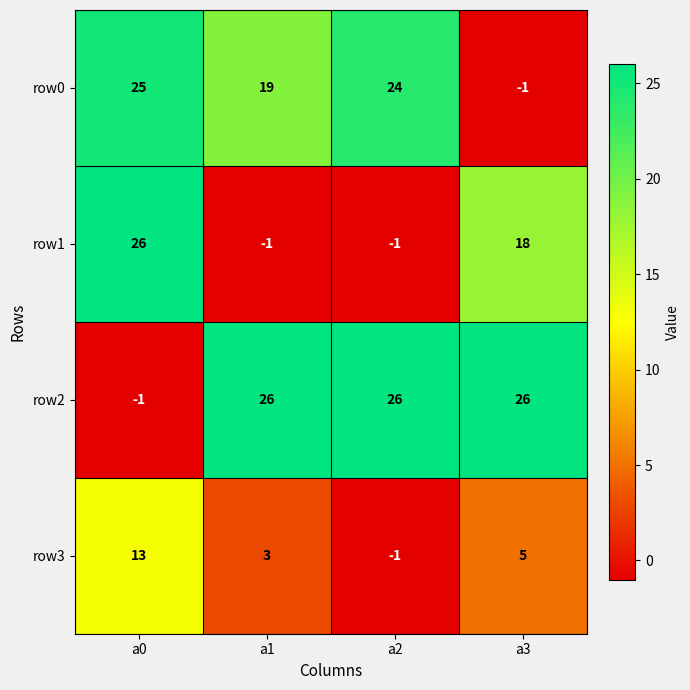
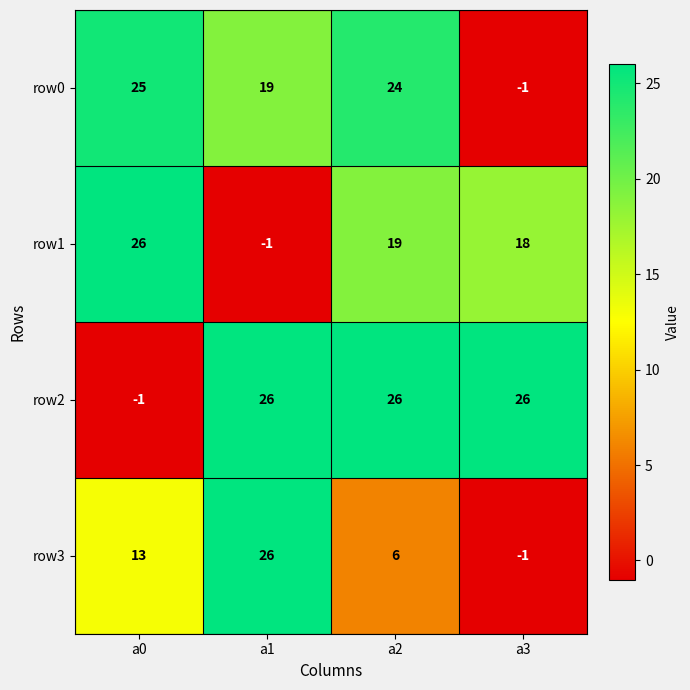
row1, a2: -1 -> 19
row3, a1: 3 -> 26
row3, a2: -1 -> 6
row3, a3: 5 -> -1
